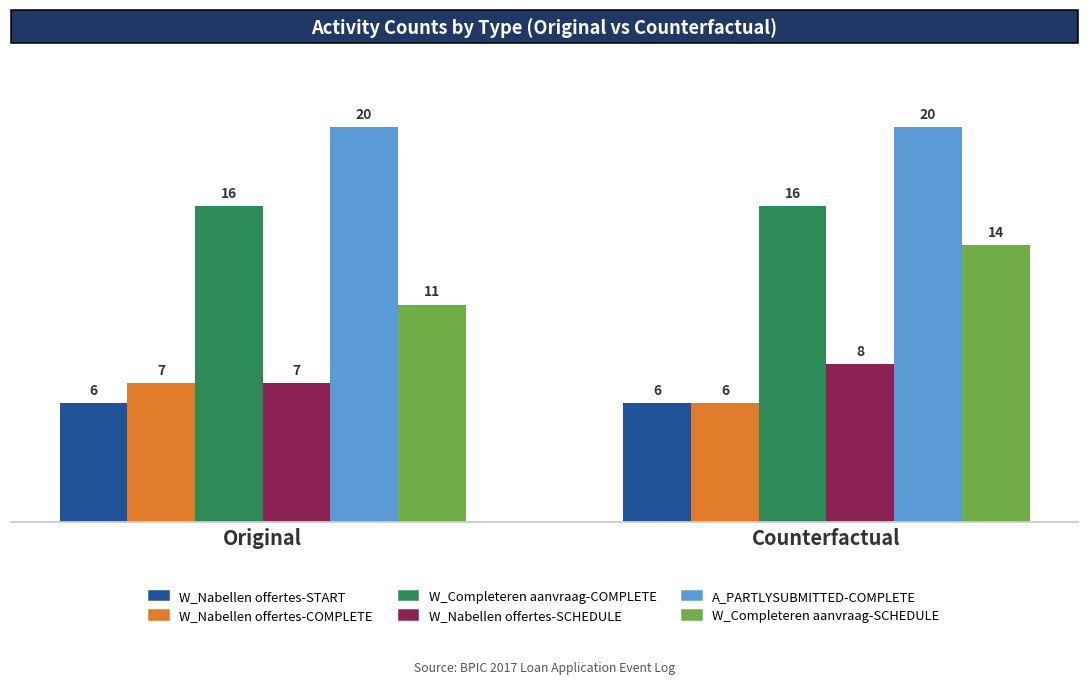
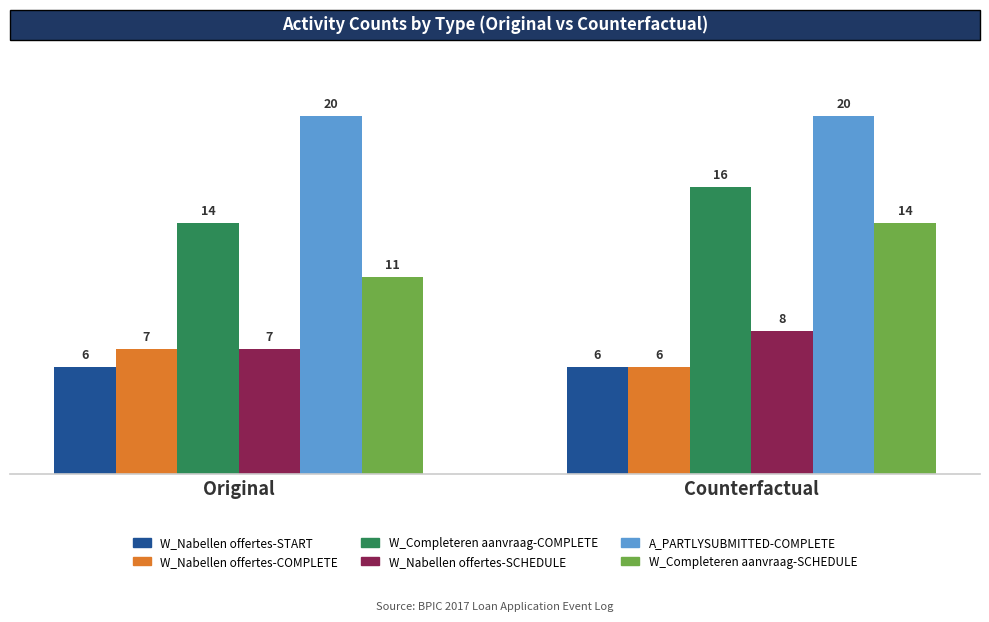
W_Completeren aanvraag-COMPLETE, Original: 16 -> 14
